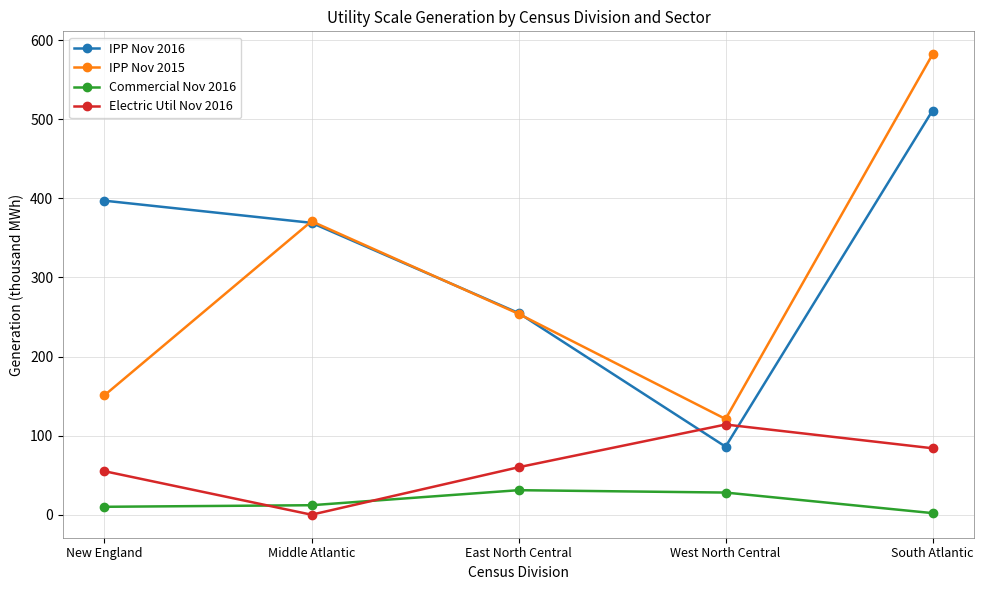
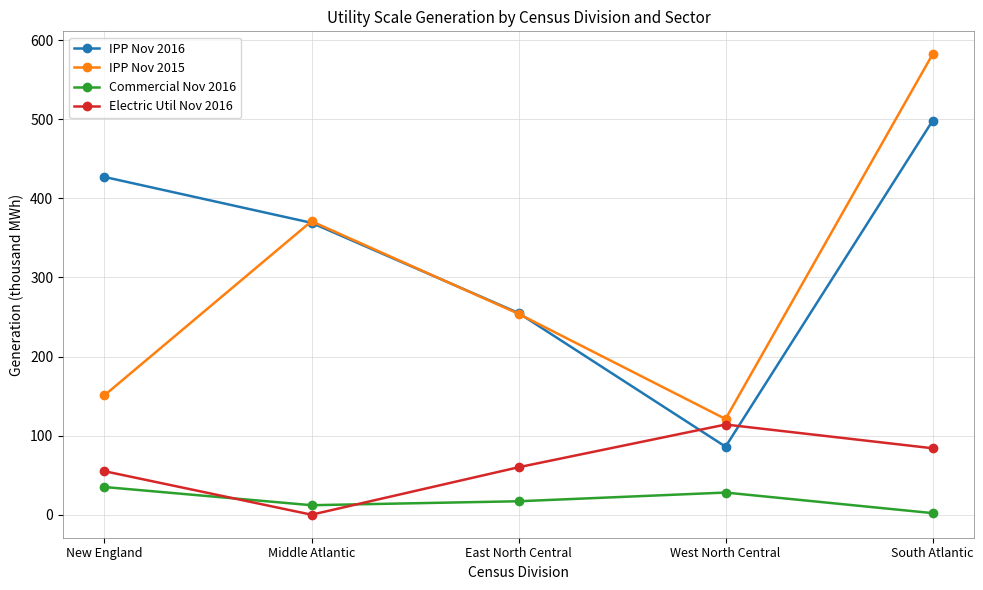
IPP Nov 2016, New England: 400 -> 430
Commercial Nov 2016, New England: 10 -> 40
Commercial Nov 2016, East North Central: 30 -> 20
IPP Nov 2016, South Atlantic: 510 -> 500
